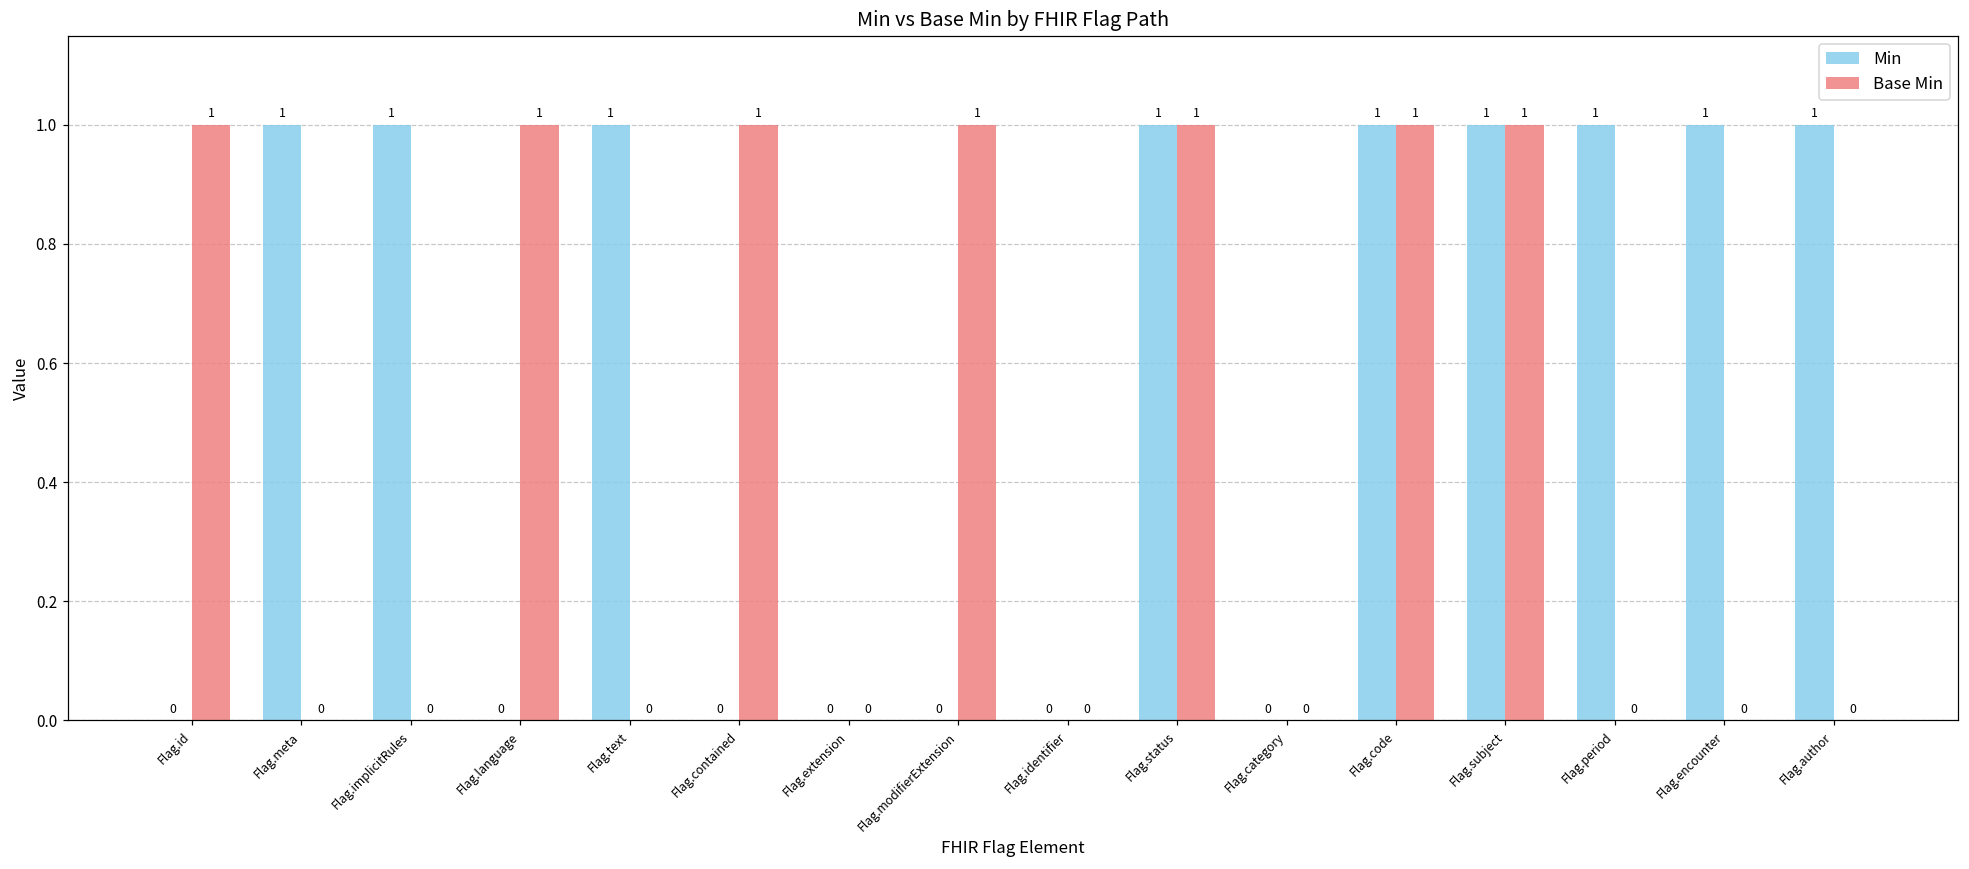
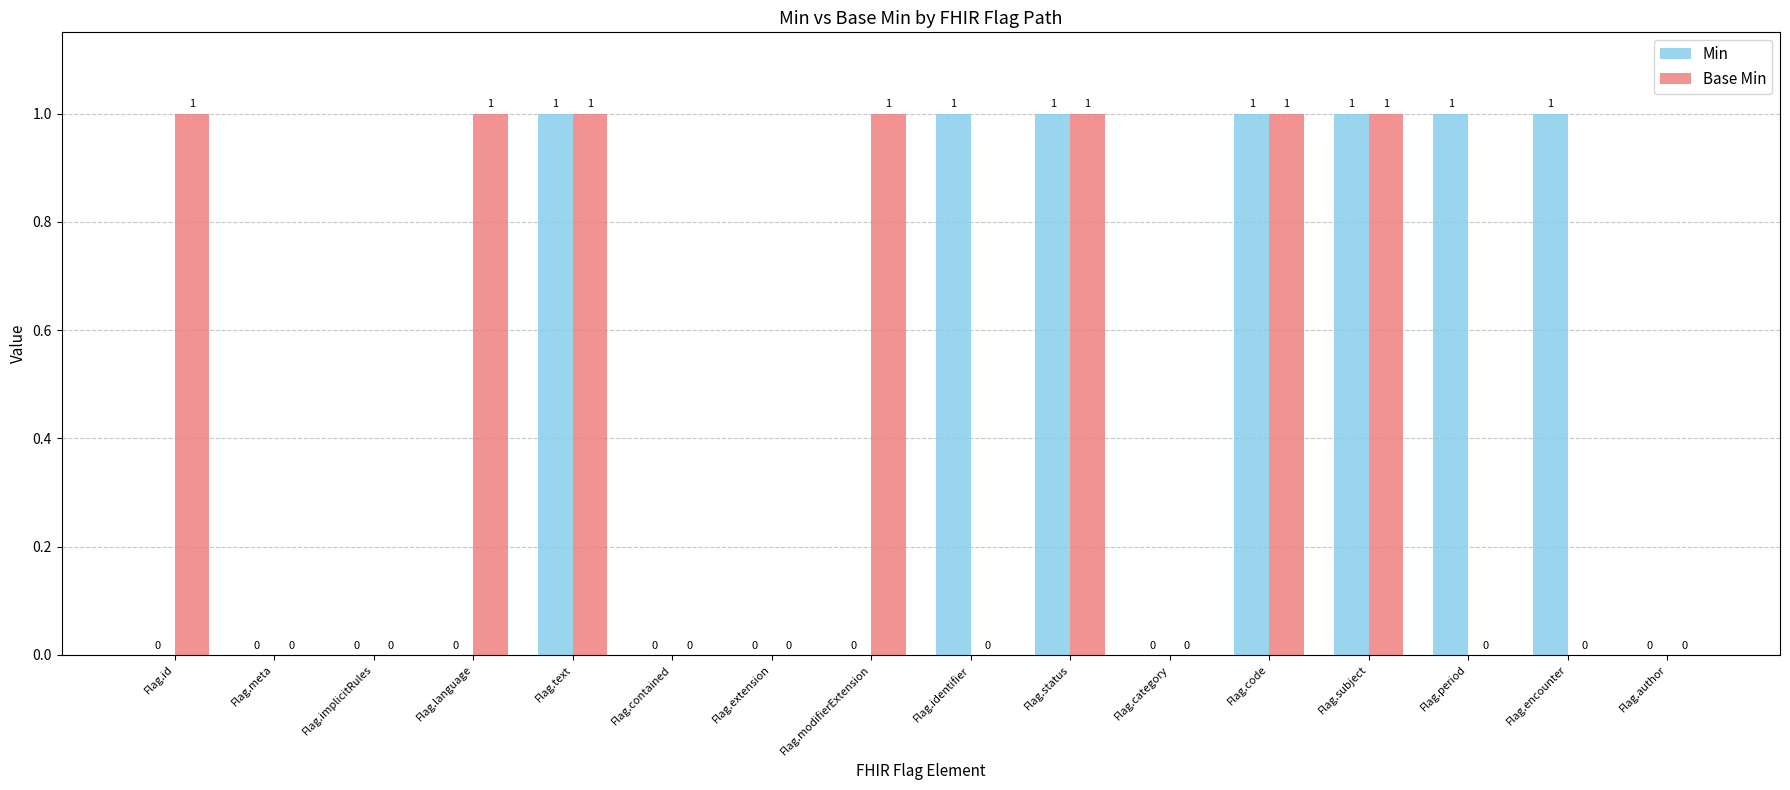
Min, Flag.meta: 1 -> 0
Min, Flag.implicitRules: 1 -> 0
Base Min, Flag.text: 0 -> 1
Base Min, Flag.contained: 1 -> 0
Min, Flag.identifier: 0 -> 1
Min, Flag.author: 1 -> 0
